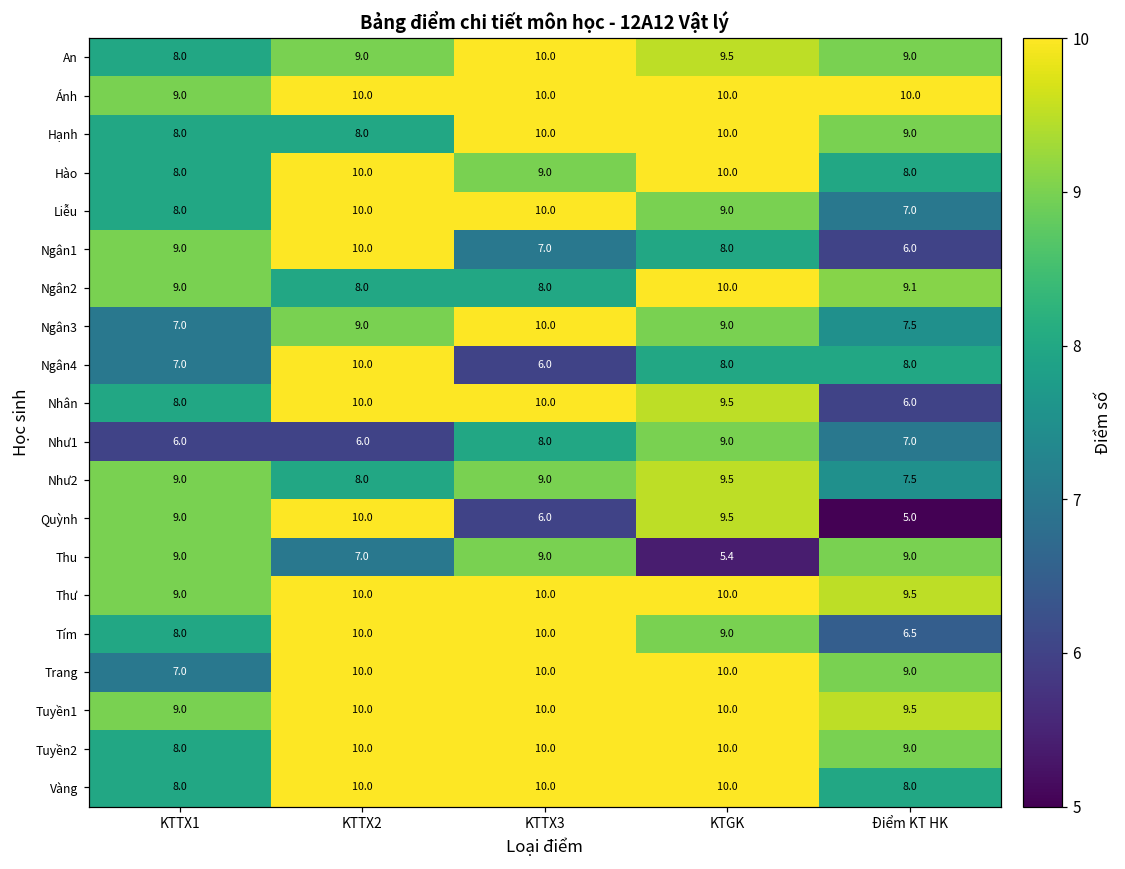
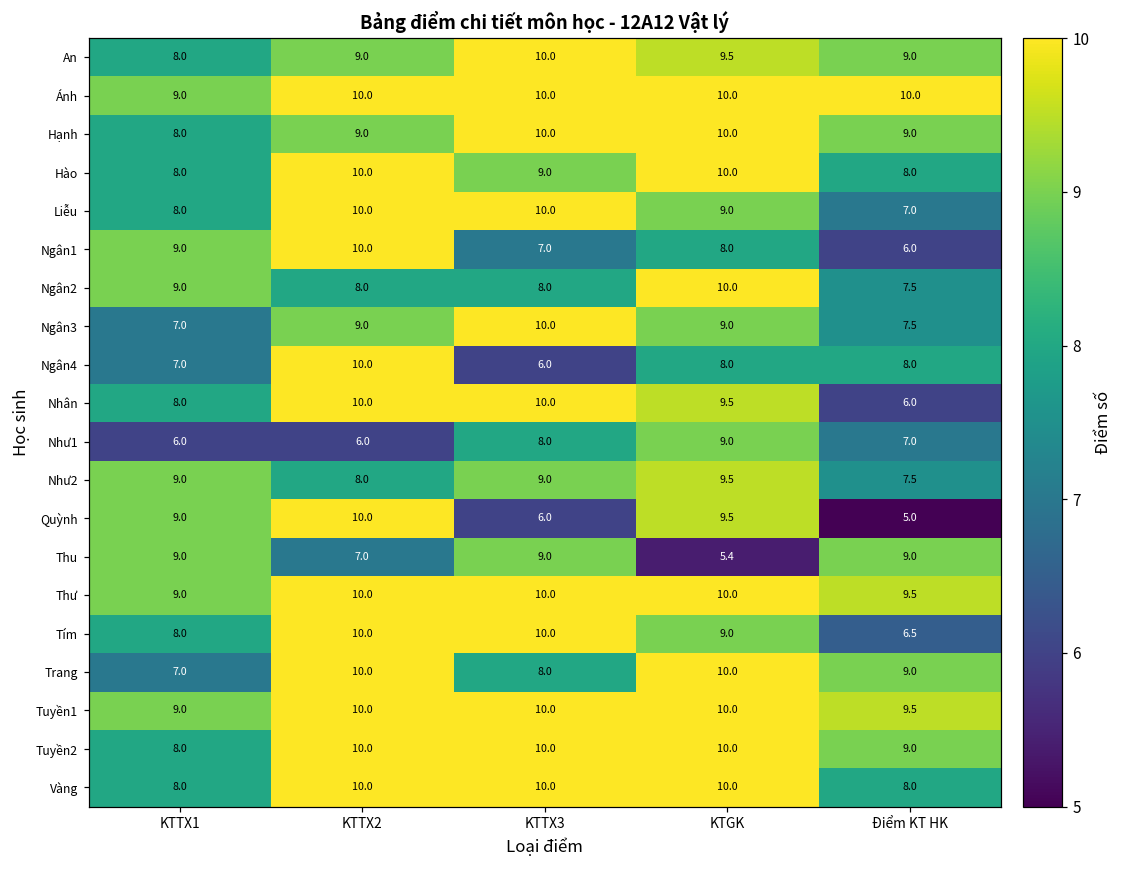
Hạnh, KTTX2: 8.0 -> 9.0
Ngân2, Điểm KT HK: 9.1 -> 7.5
Trang, KTTX3: 10.0 -> 8.0
